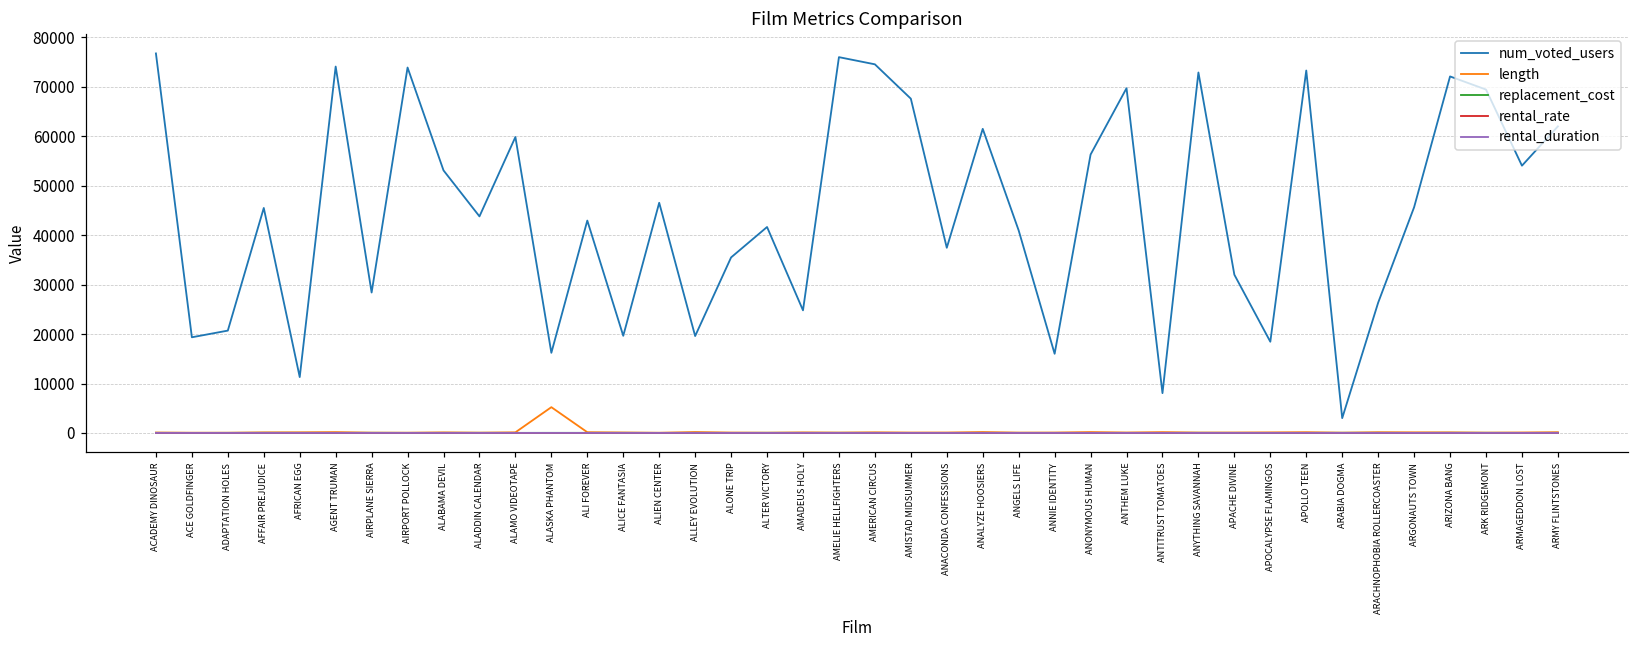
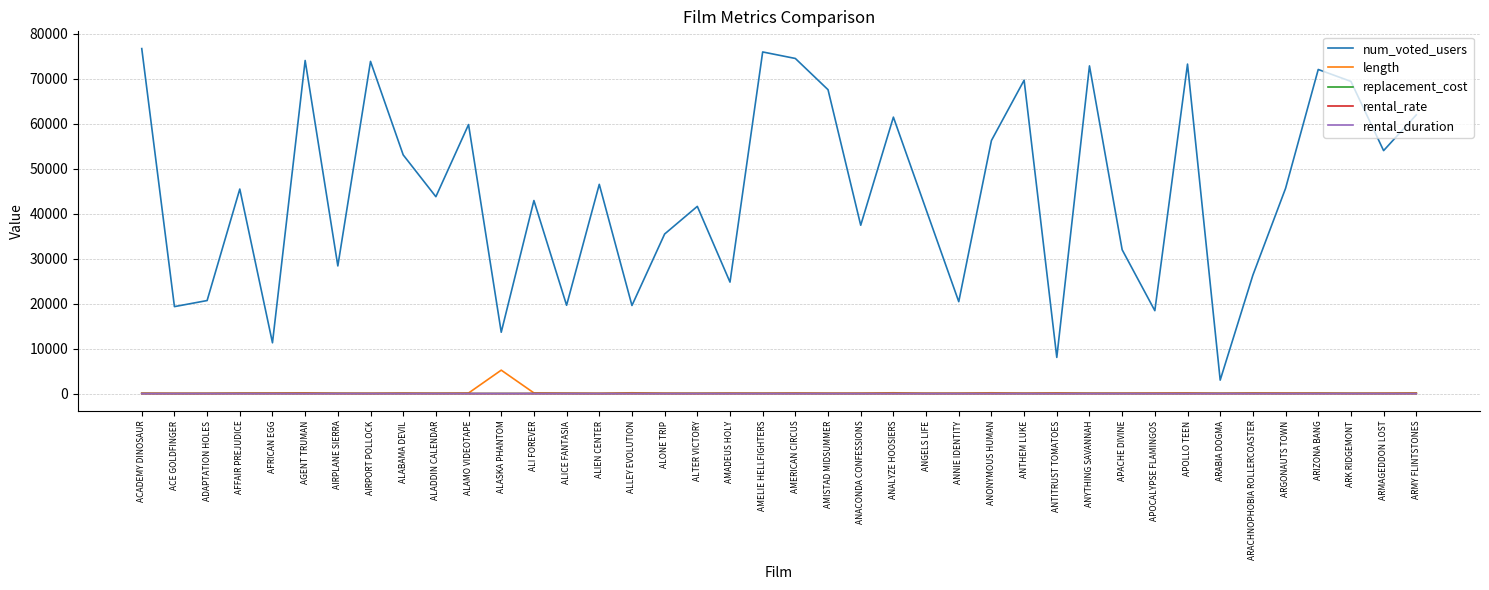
num_voted_users, ALASKA PHANTOM: 16000 -> 14000
num_voted_users, ANNIE IDENTITY: 16000 -> 20000
